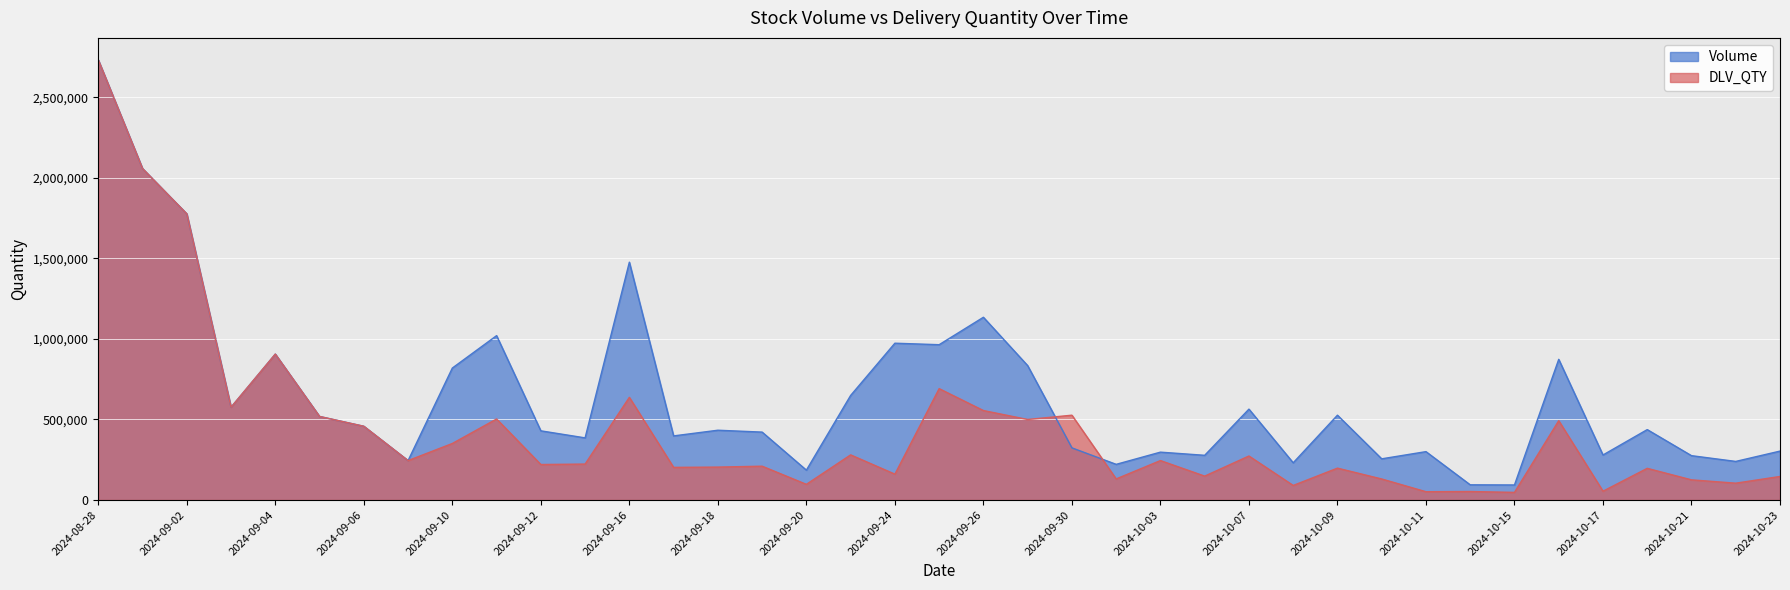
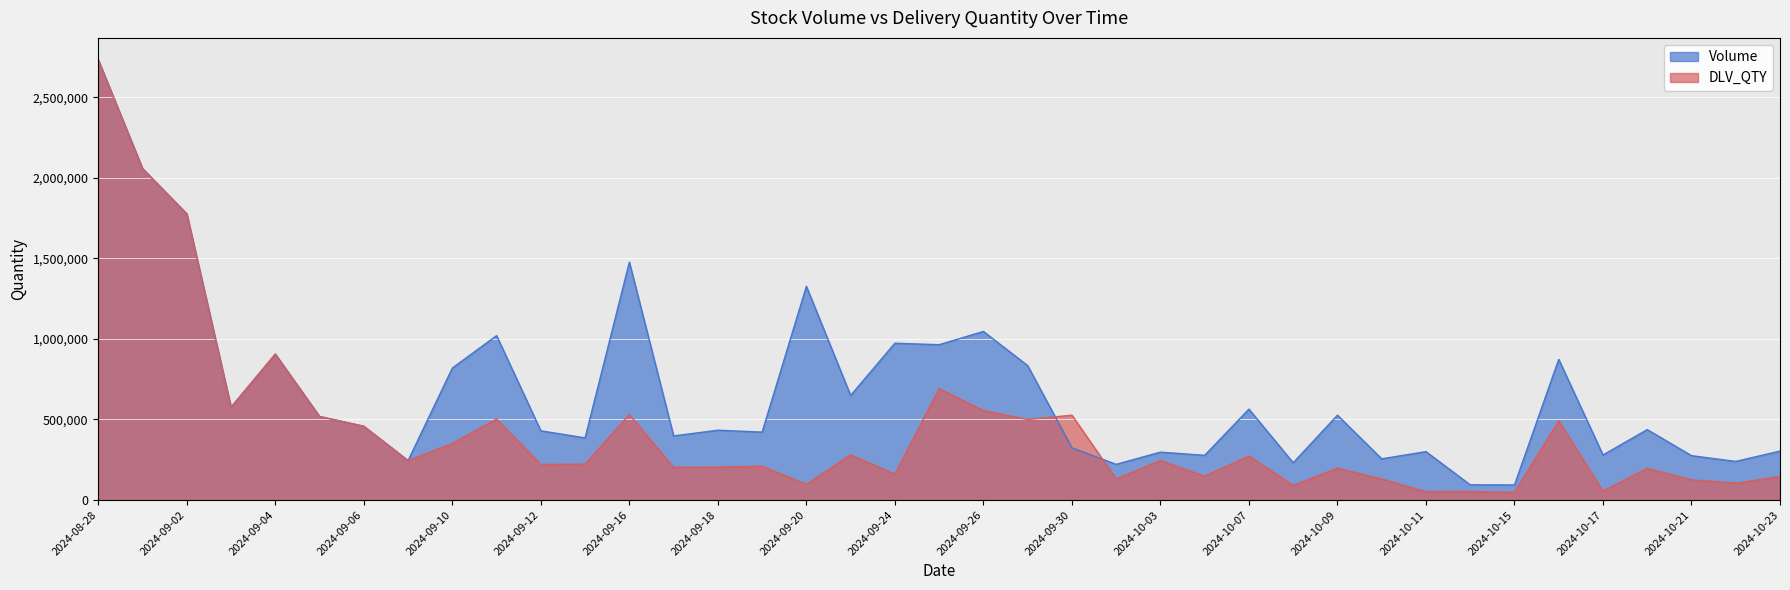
DLV_QTY, 2024-09-16: 640,000 -> 530,000
Volume, 2024-09-20: 190,000 -> 1,330,000
Volume, 2024-09-26: 1,130,000 -> 1,050,000
